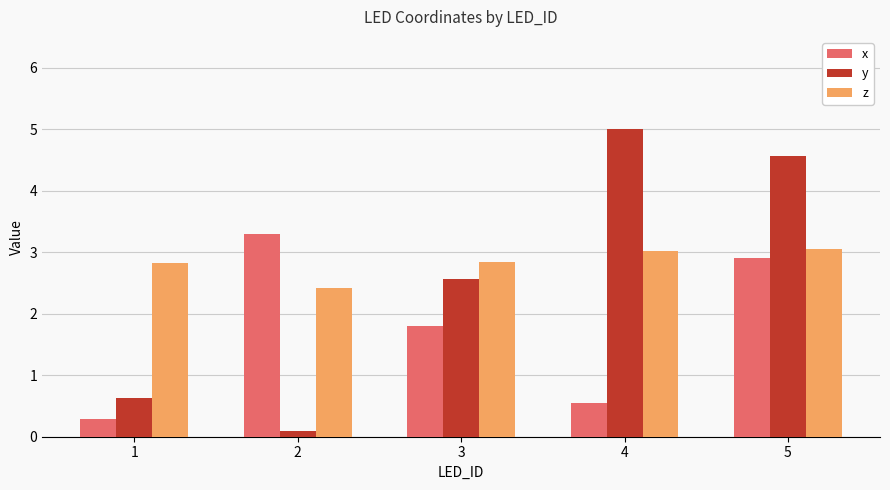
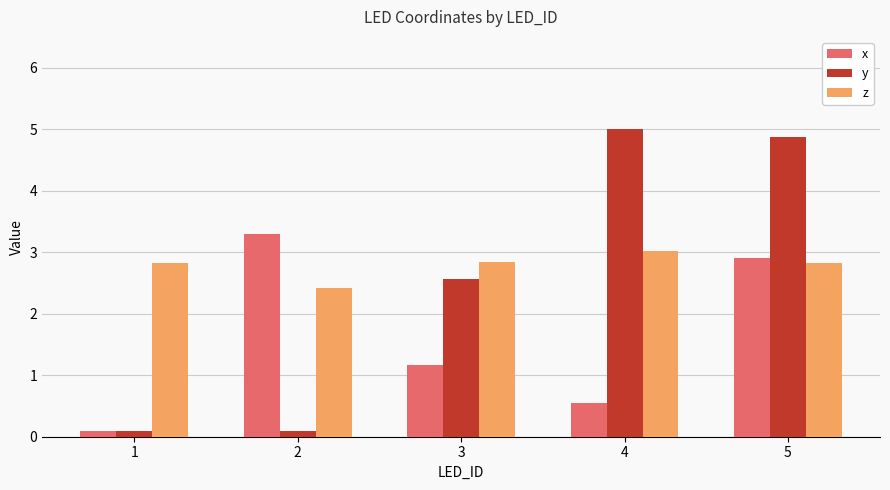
x, 1: 0.3 -> 0.1
y, 1: 0.6 -> 0.1
x, 3: 1.8 -> 1.2
y, 5: 4.6 -> 4.9
z, 5: 3.1 -> 2.8
